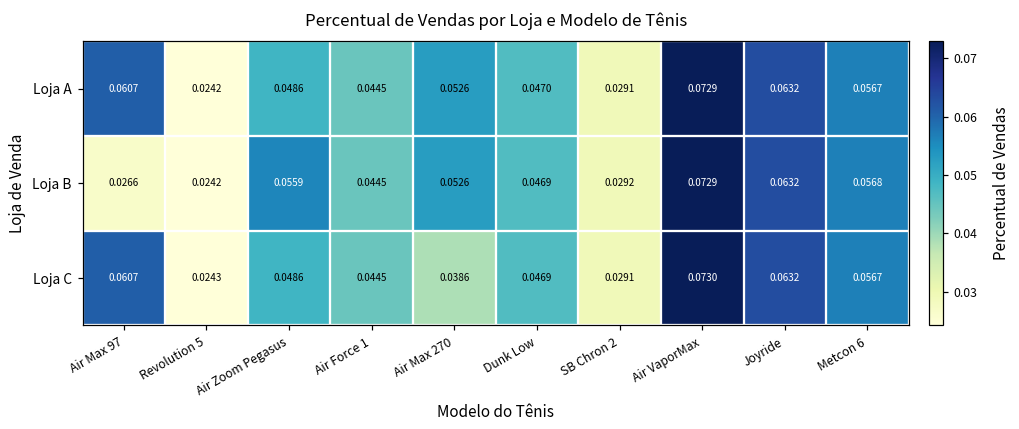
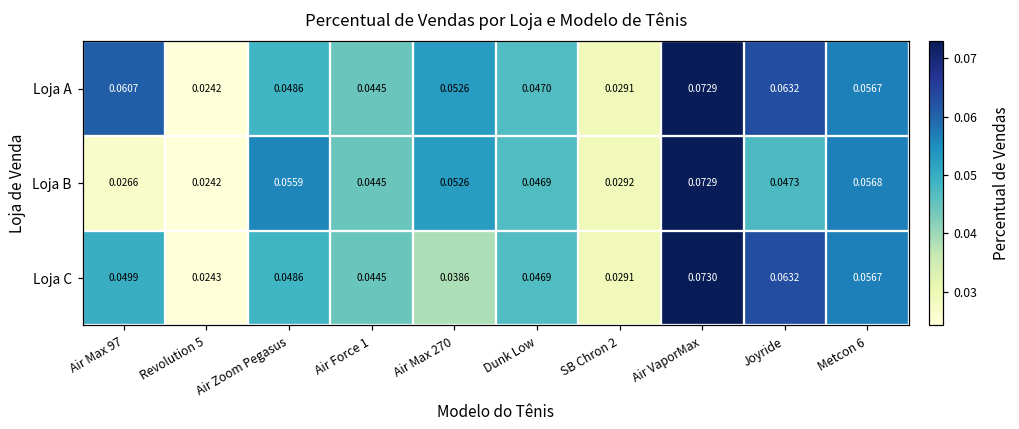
Loja B, Joyride: 0.0632 -> 0.0473
Loja C, Air Max 97: 0.0607 -> 0.0499
